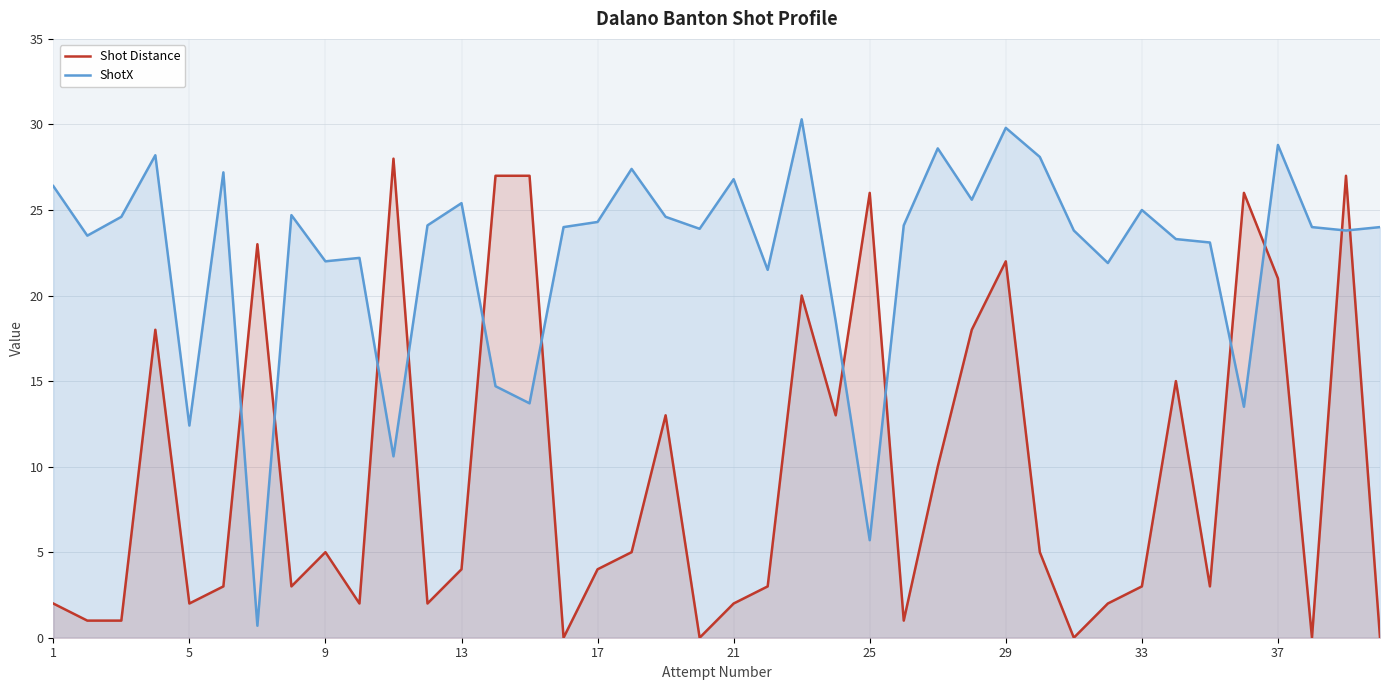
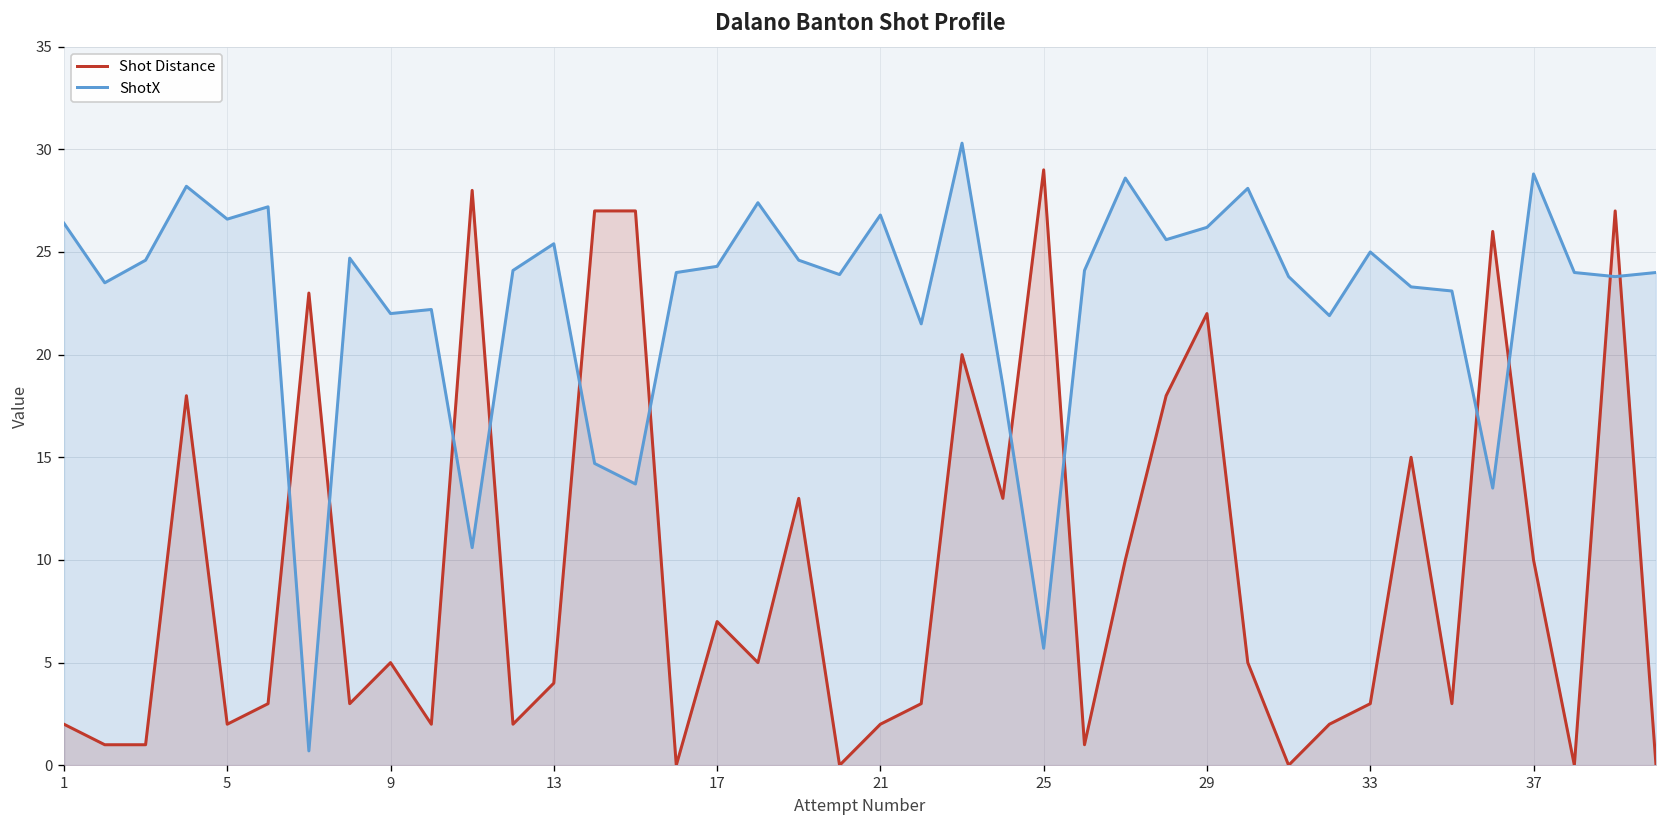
ShotX, 5: 12.4 -> 26.6
Shot Distance, 17: 4 -> 7
Shot Distance, 25: 26 -> 29
ShotX, 29: 29.8 -> 26.2
Shot Distance, 37: 21 -> 10
